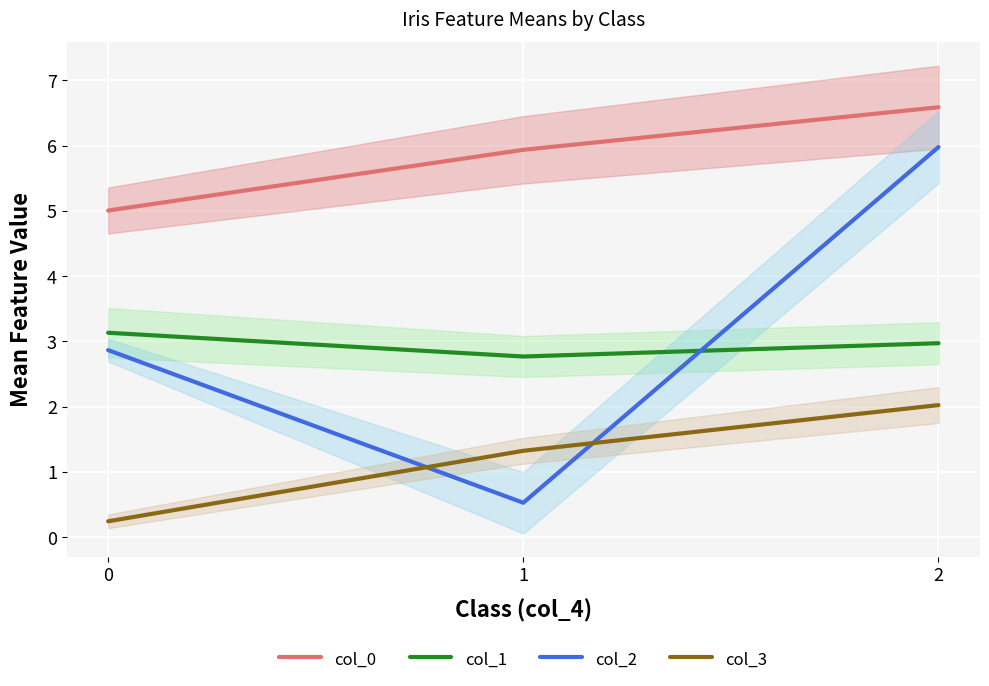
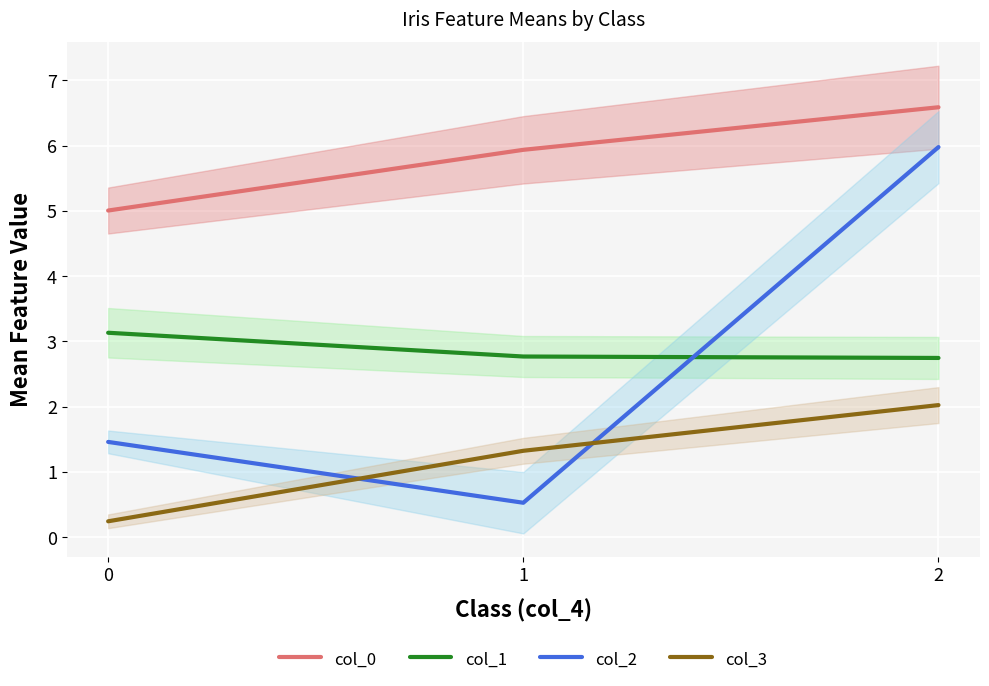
col_2, 0: 2.9 -> 1.5
col_1, 2: 3.0 -> 2.7
